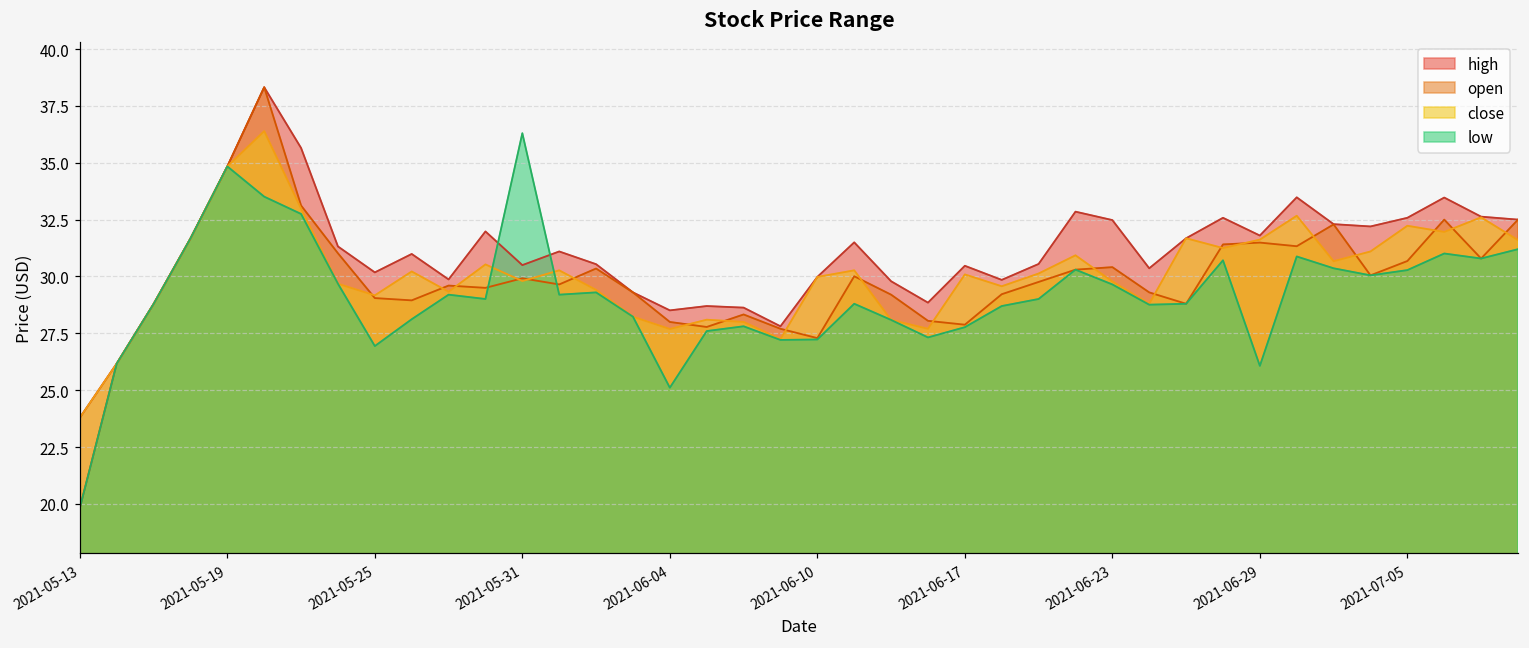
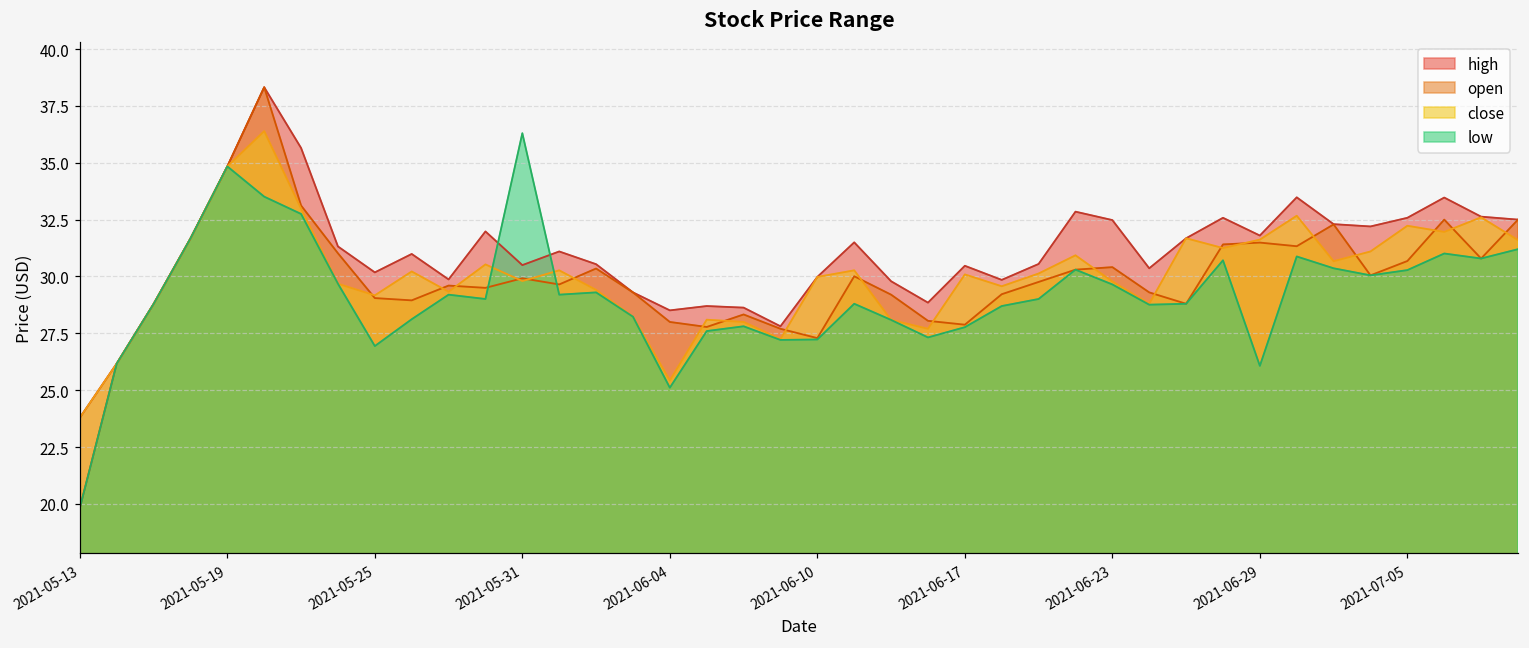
close, 2021-06-04: 27.7 -> 25.4
